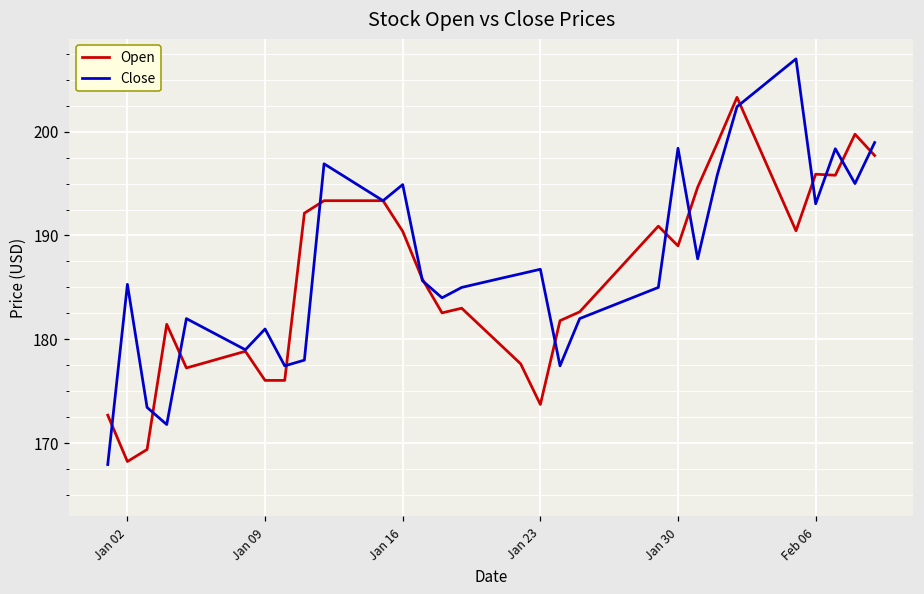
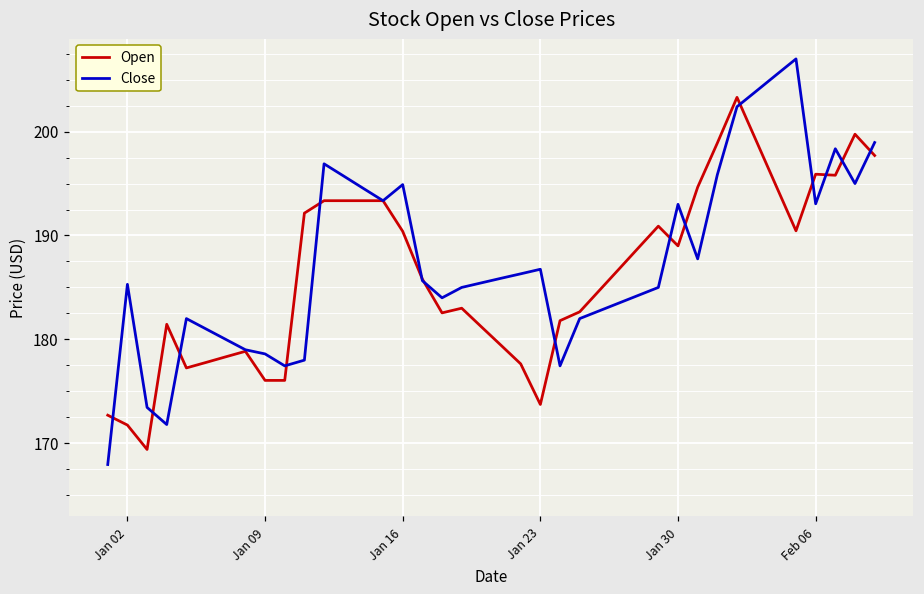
Open, Jan 02: 168 -> 172
Close, Jan 09: 181 -> 179
Close, Jan 30: 198 -> 193
